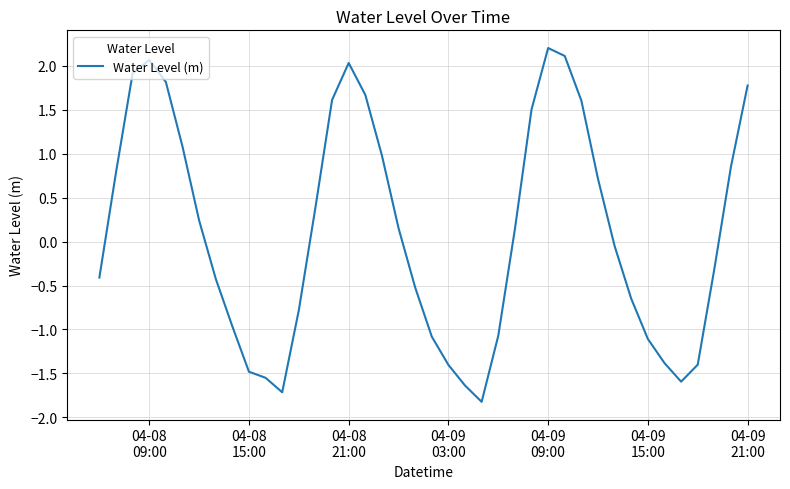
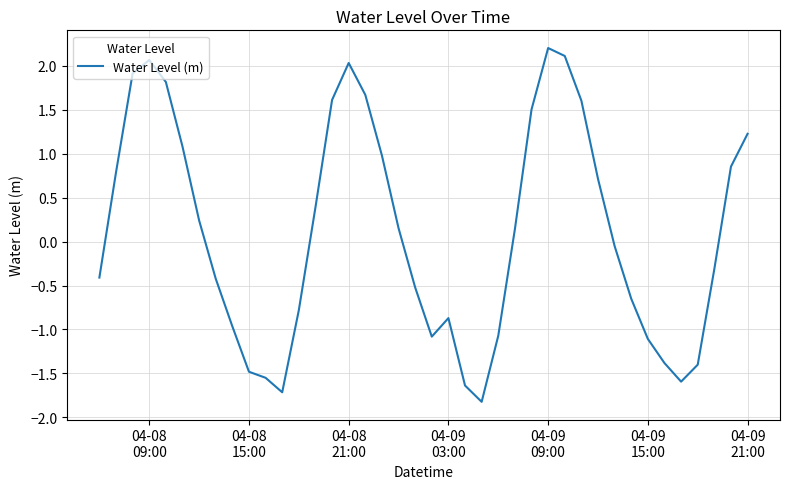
04-09 03:00: -1.4 -> -0.9
04-09 21:00: 1.8 -> 1.2
